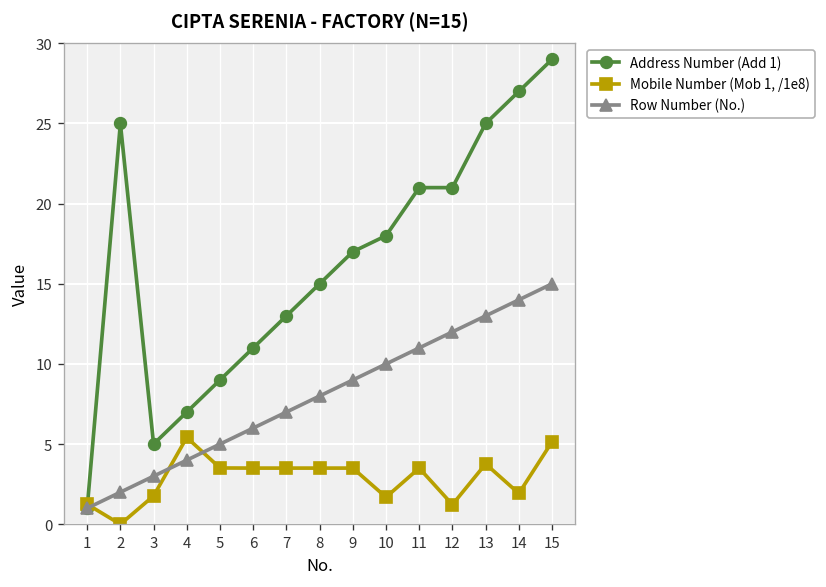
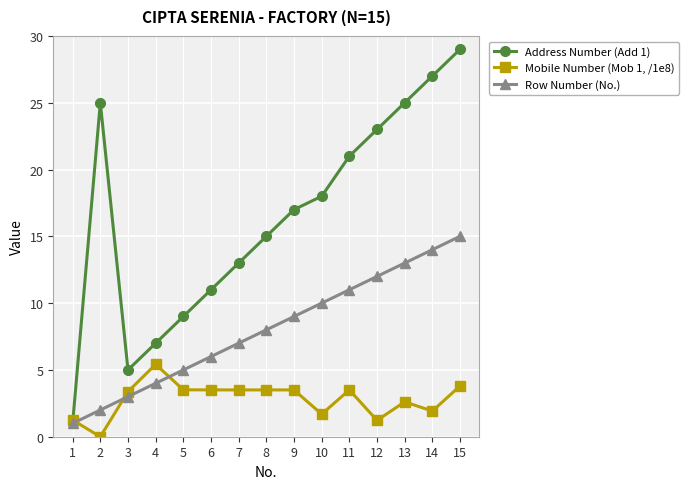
Mobile Number (Mob 1, /1e8), 3: 1.8 -> 3.4
Address Number (Add 1), 12: 21 -> 23
Mobile Number (Mob 1, /1e8), 13: 3.8 -> 2.6
Mobile Number (Mob 1, /1e8), 15: 5.1 -> 3.8
